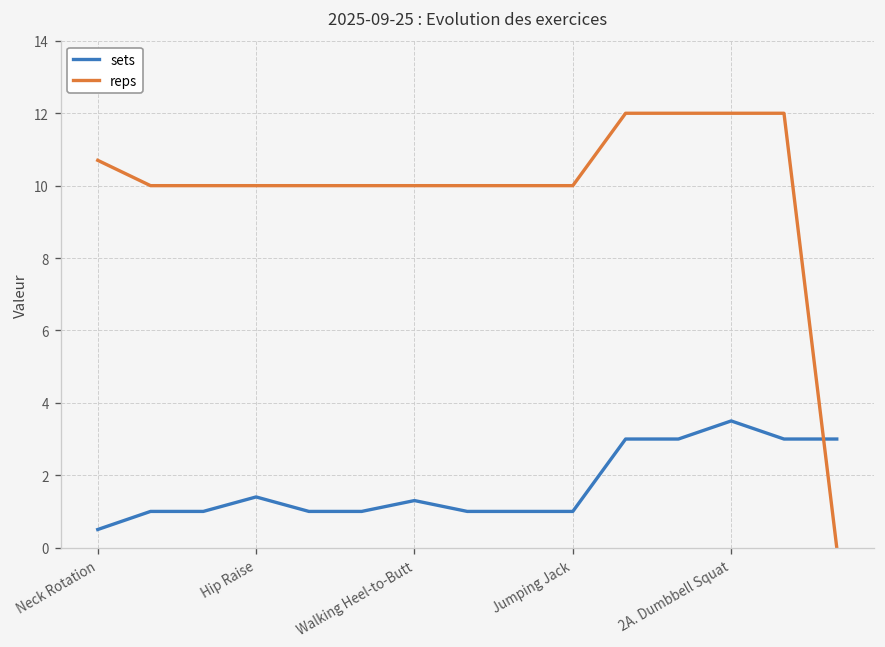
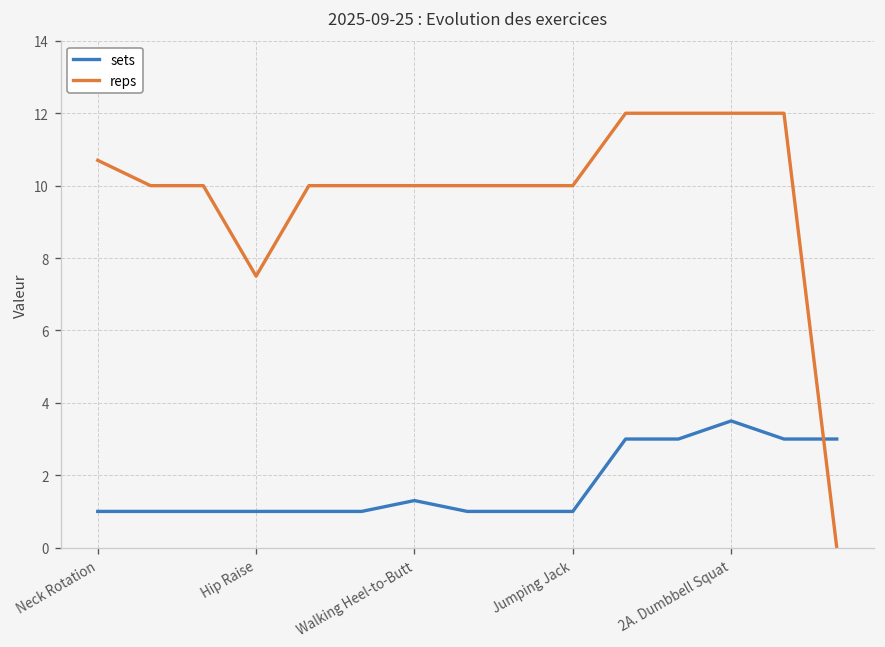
sets, Neck Rotation: 0.5 -> 1.0
sets, Hip Raise: 1.4 -> 1.0
reps, Hip Raise: 10.0 -> 7.5
